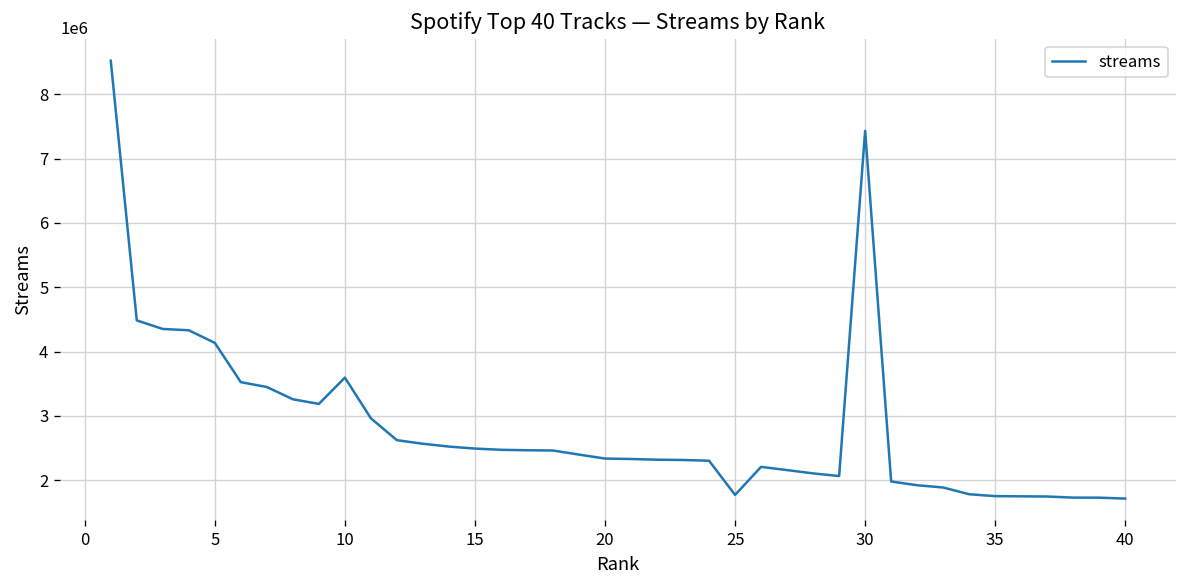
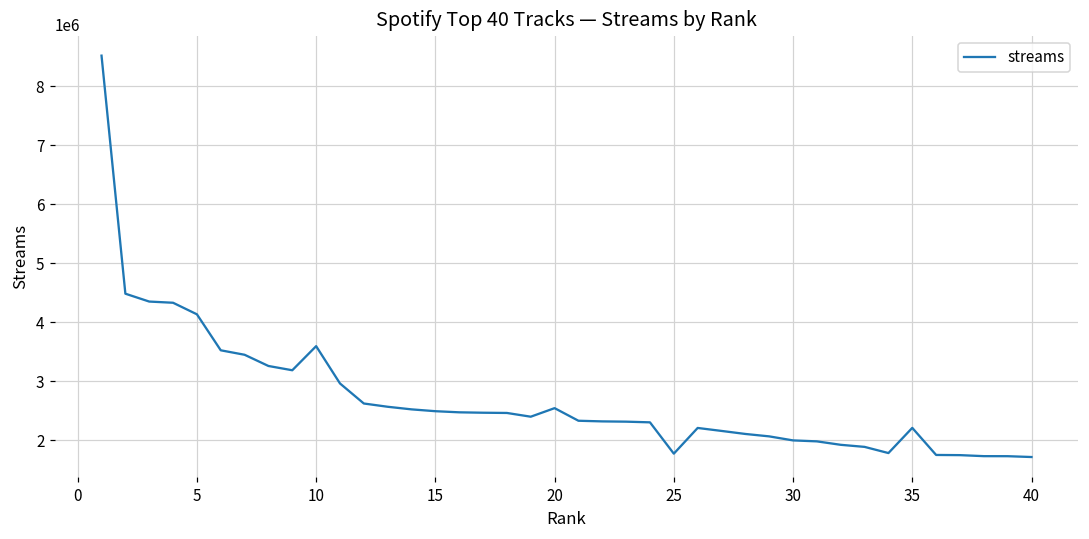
20: 2300000 -> 2500000
30: 7400000 -> 2000000
35: 1800000 -> 2200000
